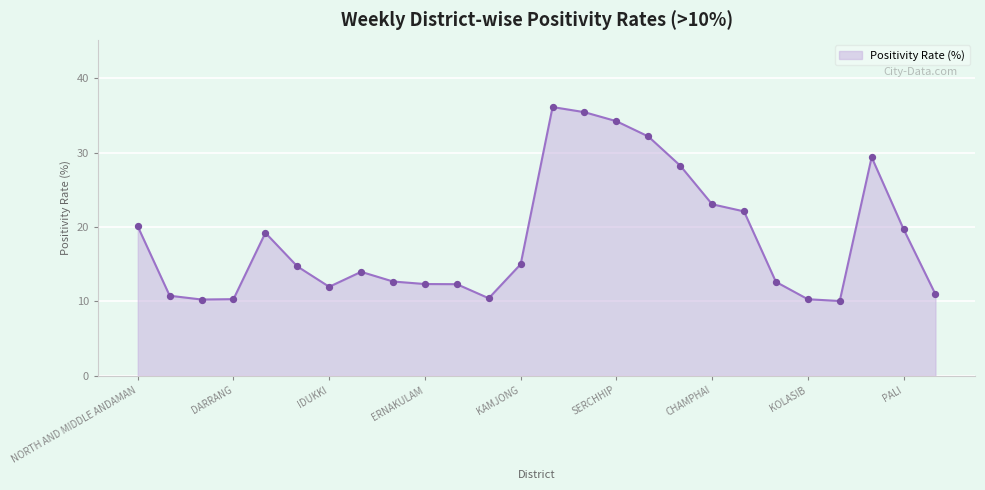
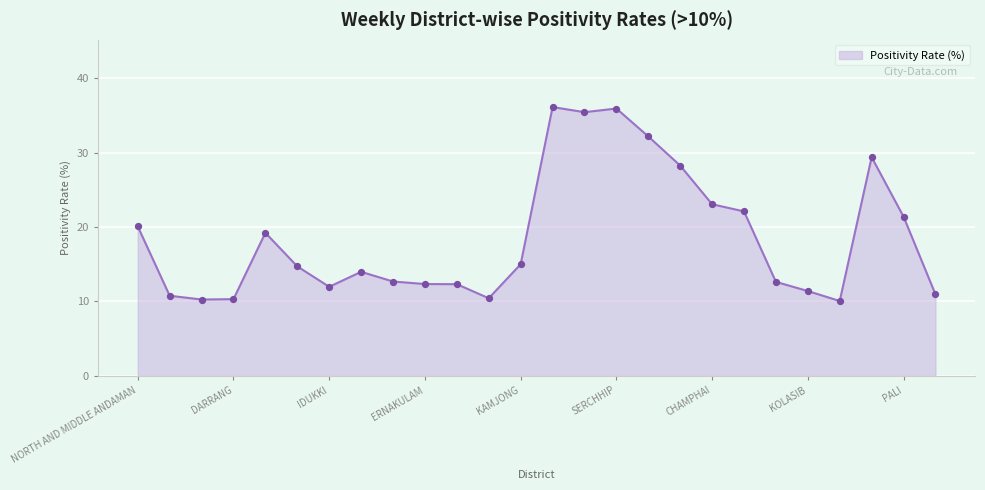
SERCHHIP: 34 -> 36
KOLASIB: 10 -> 11
PALI: 20 -> 21
